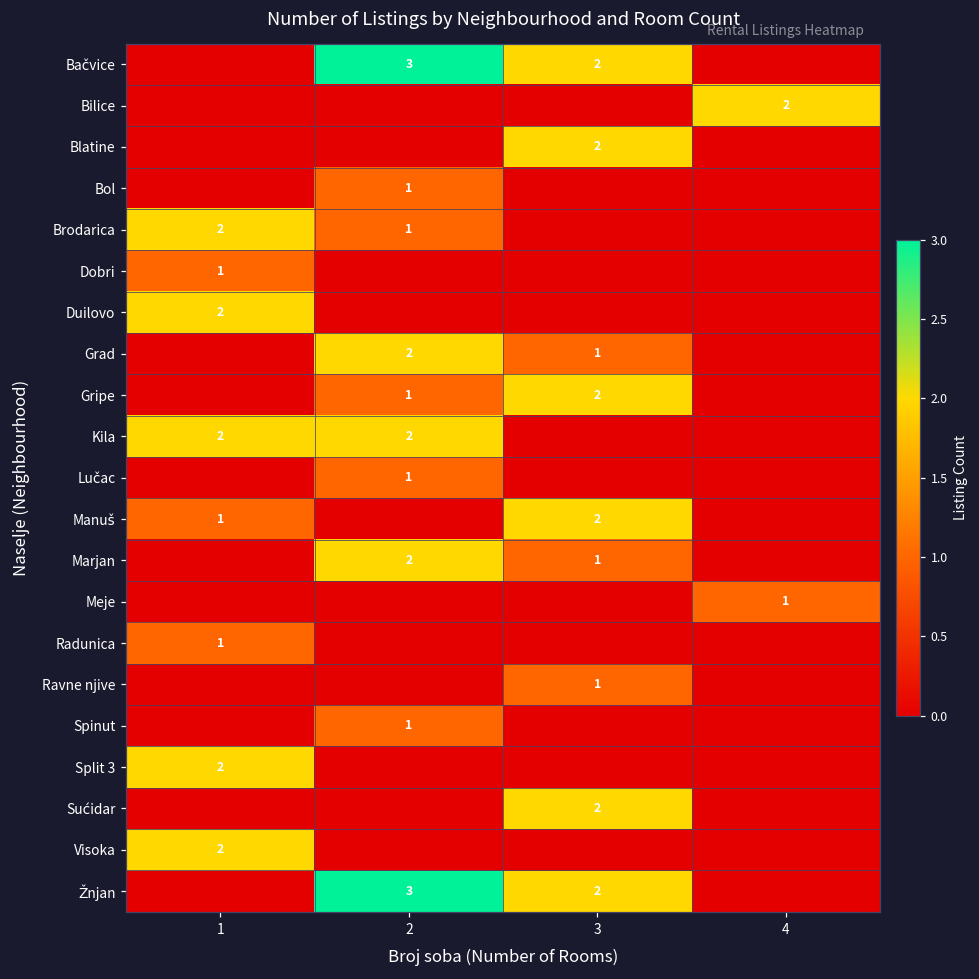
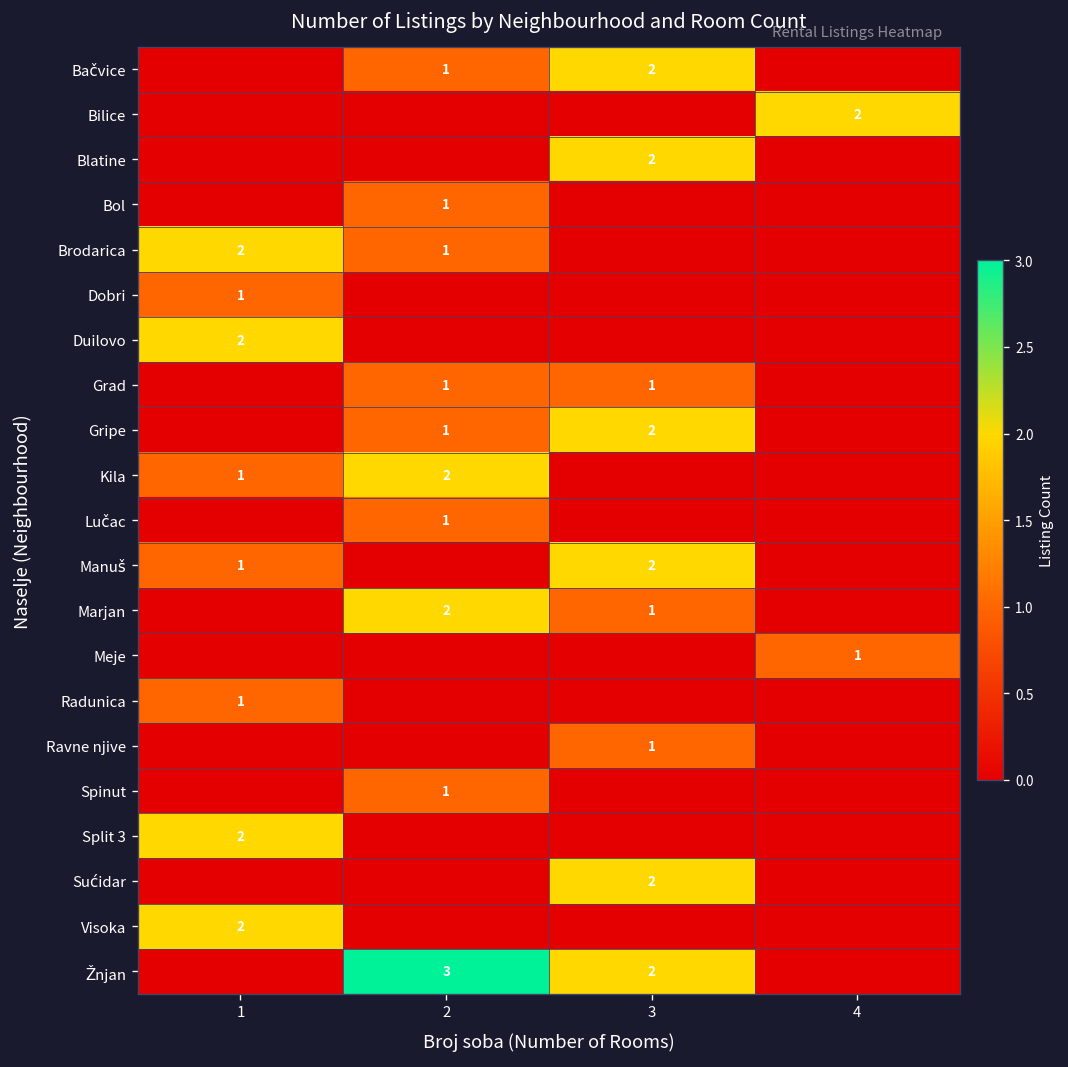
Bačvice, 2: 3 -> 1
Grad, 2: 2 -> 1
Kila, 1: 2 -> 1
